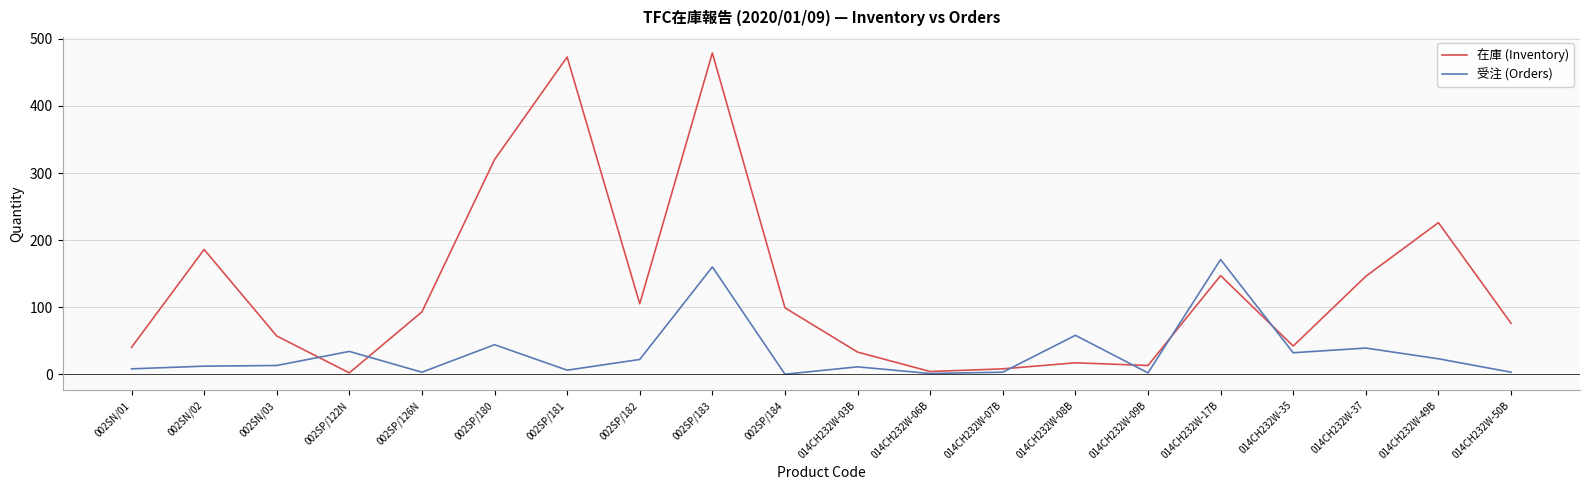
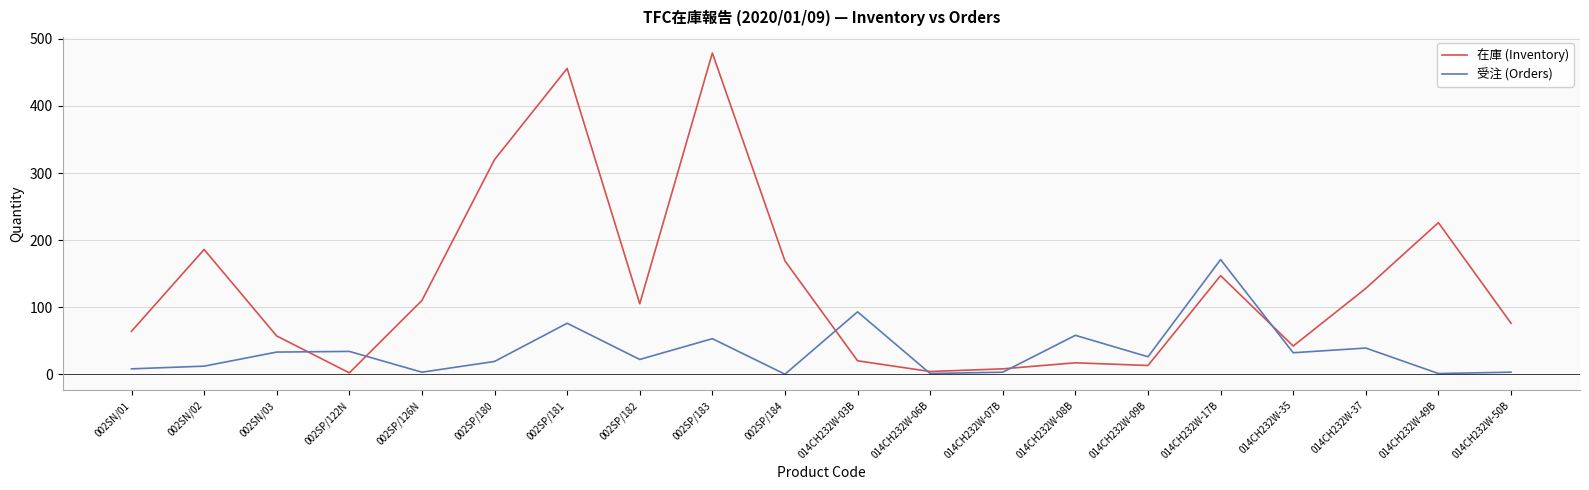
在庫 (Inventory), 002SN/01: 40 -> 60
受注 (Orders), 002SN/03: 10 -> 30
在庫 (Inventory), 002SP/126N: 90 -> 110
受注 (Orders), 002SP/180: 40 -> 20
在庫 (Inventory), 002SP/181: 470 -> 460
受注 (Orders), 002SP/181: 10 -> 80
受注 (Orders), 002SP/183: 160 -> 50
在庫 (Inventory), 002SP/184: 100 -> 170
在庫 (Inventory), 014CH232W-03B: 30 -> 20
受注 (Orders), 014CH232W-03B: 10 -> 90
受注 (Orders), 014CH232W-09B: 0 -> 30
在庫 (Inventory), 014CH232W-37: 150 -> 130
受注 (Orders), 014CH232W-49B: 20 -> 0
